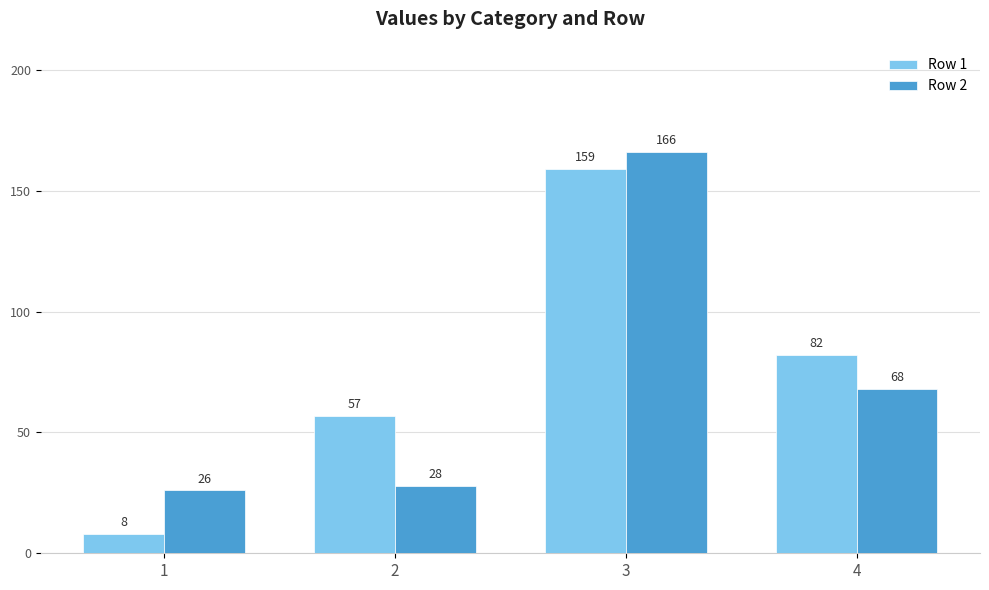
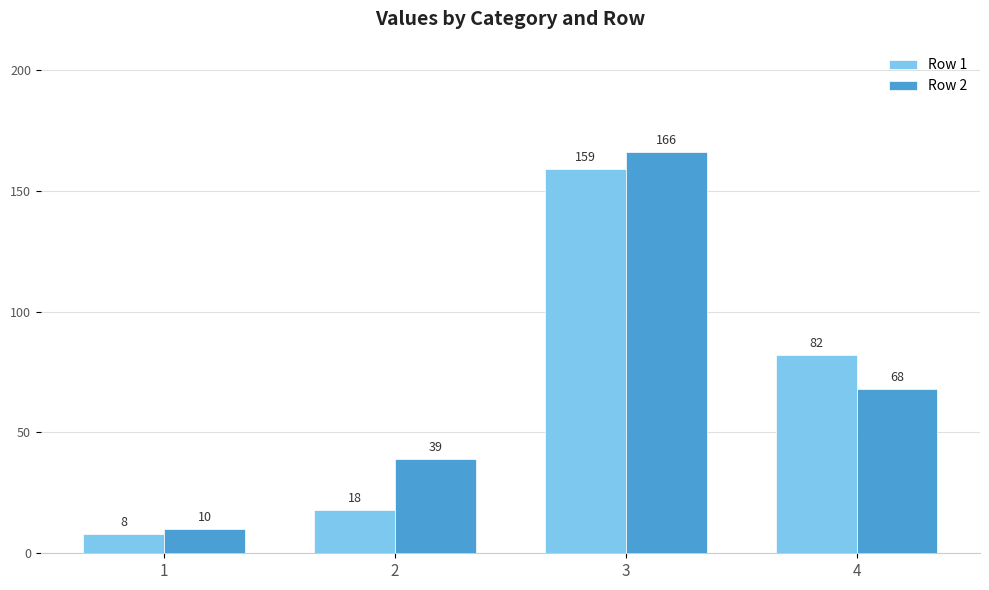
Row 2, 1: 26 -> 10
Row 1, 2: 57 -> 18
Row 2, 2: 28 -> 39
